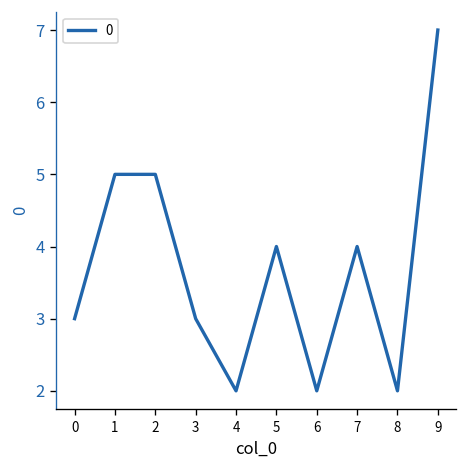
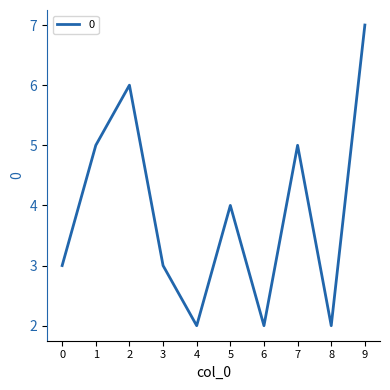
2: 5 -> 6
7: 4 -> 5
